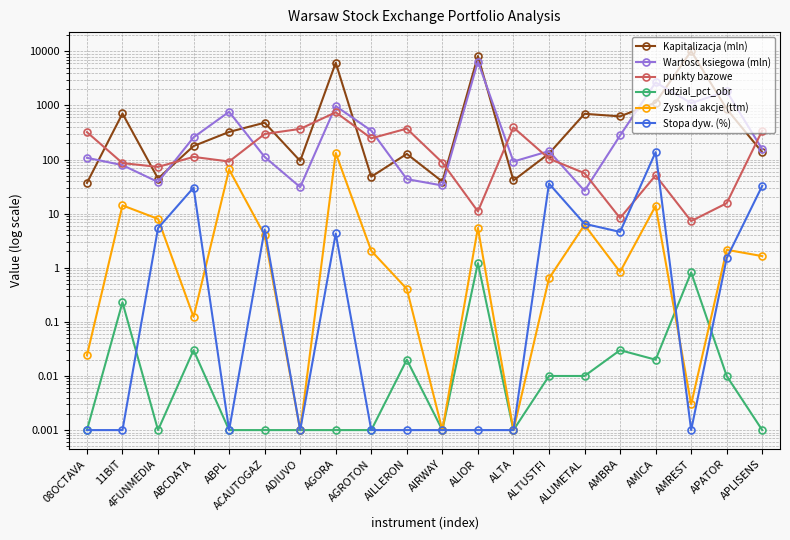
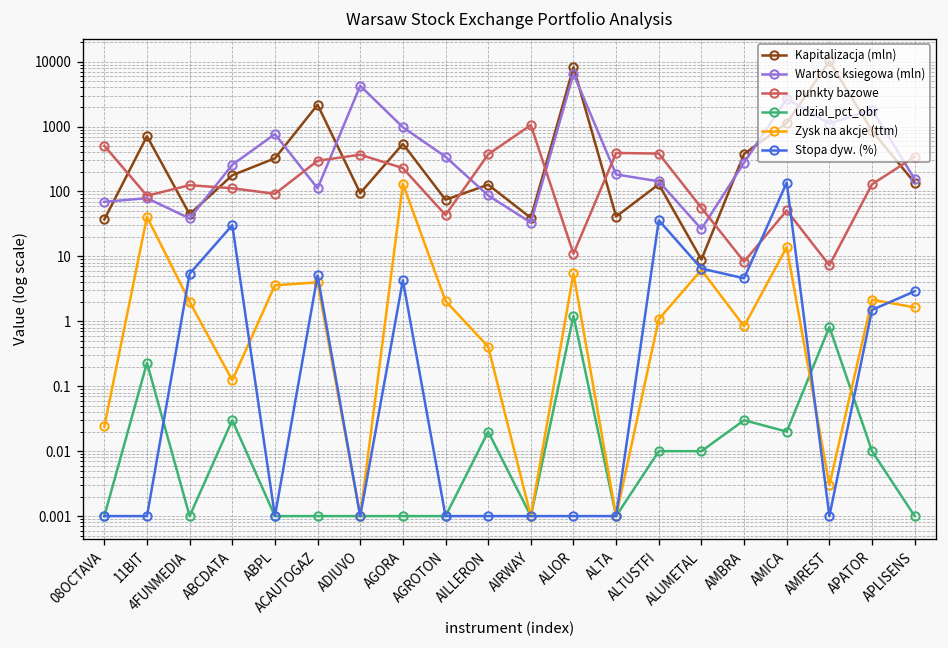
Wartosc ksiegowa (mln), 08OCTAVA: 110 -> 70
punkty bazowe, 08OCTAVA: 300 -> 500
Zysk na akcje (ttm), 11BIT: 14 -> 40
punkty bazowe, 4FUNMEDIA: 70 -> 130
Zysk na akcje (ttm), 4FUNMEDIA: 8 -> 2
Zysk na akcje (ttm), ABPL: 70 -> 4
Kapitalizacja (mln), ACAUTOGAZ: 500 -> 2200
Wartosc ksiegowa (mln), ADIUVO: 30 -> 4000
Kapitalizacja (mln), AGORA: 6000 -> 500
punkty bazowe, AGORA: 700 -> 230
Kapitalizacja (mln), AGROTON: 50 -> 70
punkty bazowe, AGROTON: 200 -> 40
Wartosc ksiegowa (mln), AILLERON: 40 -> 90
punkty bazowe, AIRWAY: 90 -> 1100
Wartosc ksiegowa (mln), ALTA: 90 -> 180
punkty bazowe, ALTUSTFI: 100 -> 400
Zysk na akcje (ttm), ALTUSTFI: 0.6 -> 1.1
Kapitalizacja (mln), ALUMETAL: 700 -> 9
Kapitalizacja (mln), AMBRA: 600 -> 400
punkty bazowe, APATOR: 16 -> 130
Stopa dyw. (%), APLISENS: 30 -> 3
